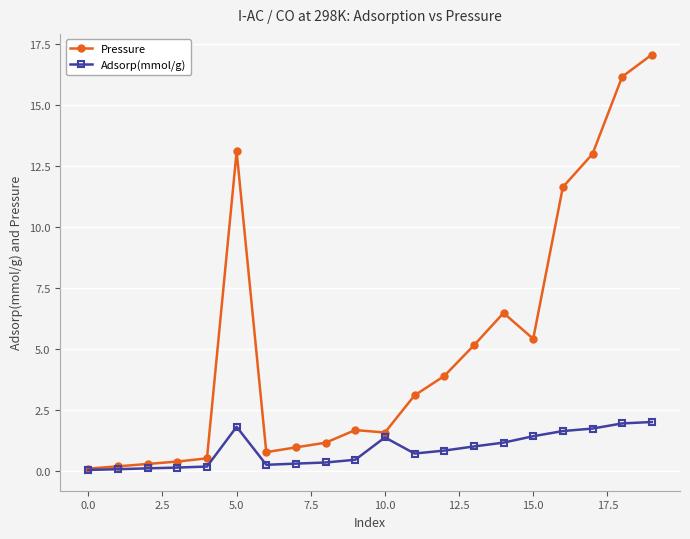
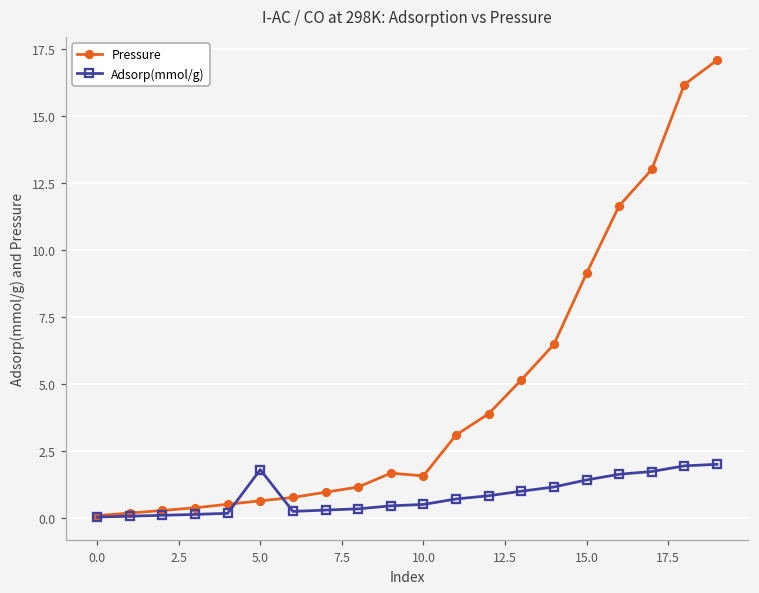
Pressure, 5.0: 13.1 -> 0.7
Adsorp(mmol/g), 10.0: 1.4 -> 0.5
Pressure, 15.0: 5.4 -> 9.1
